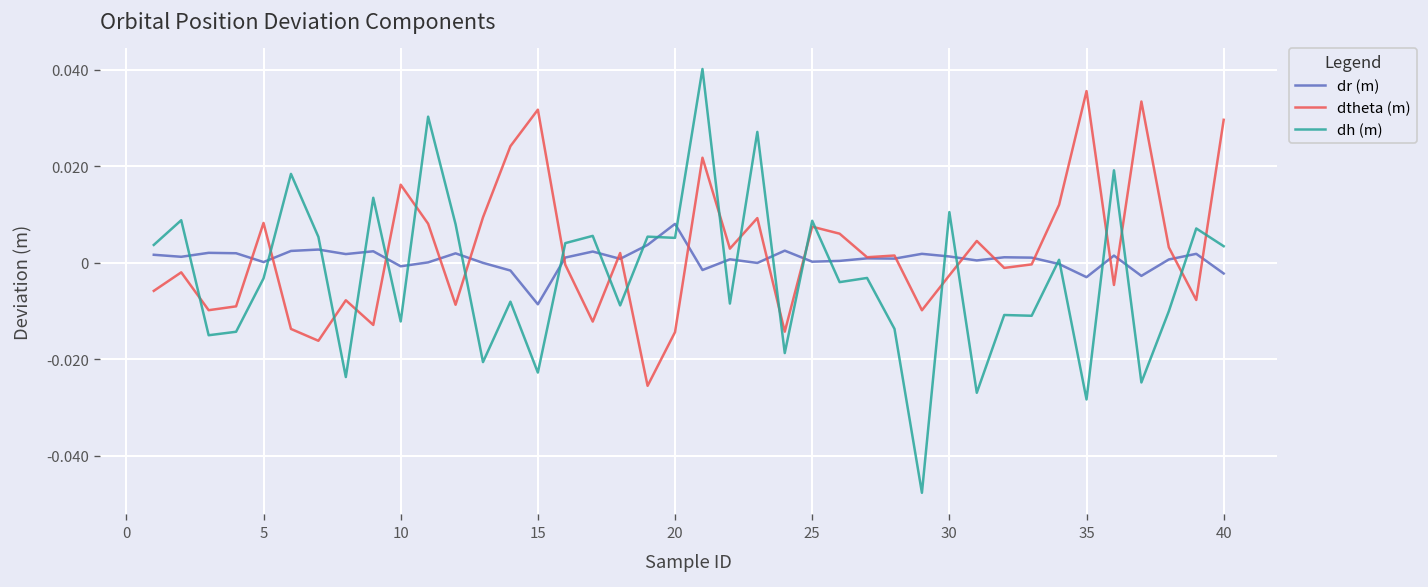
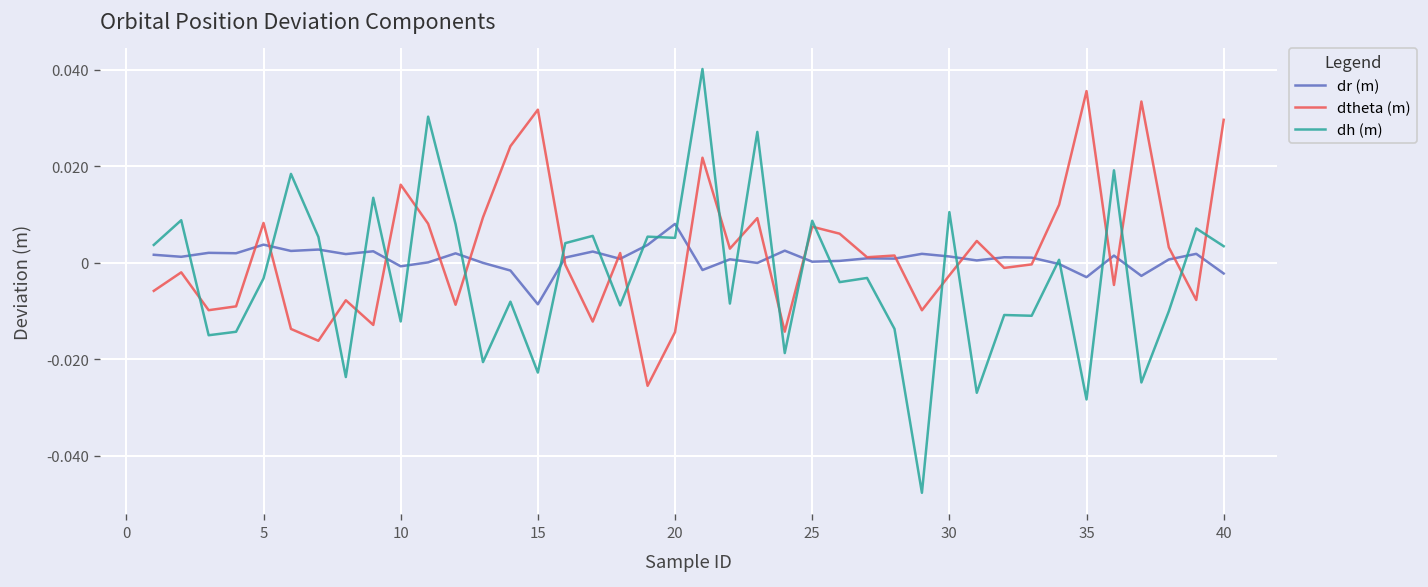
dr (m), 5: 0.000 -> 0.004
